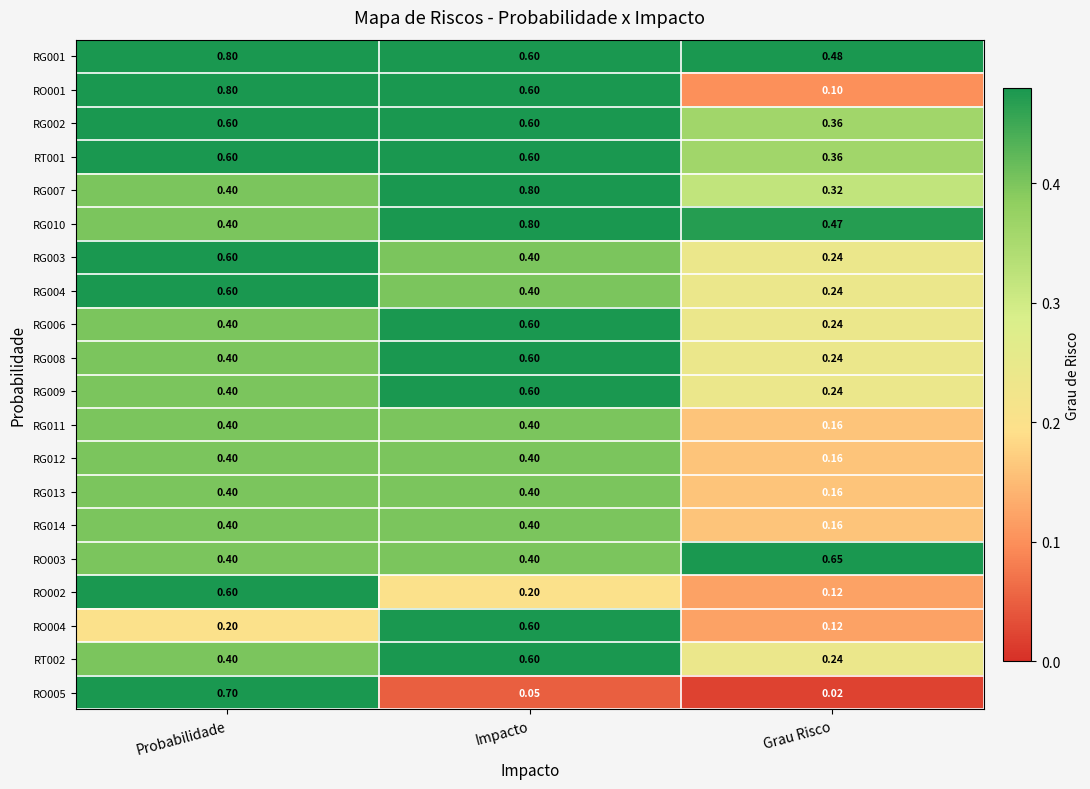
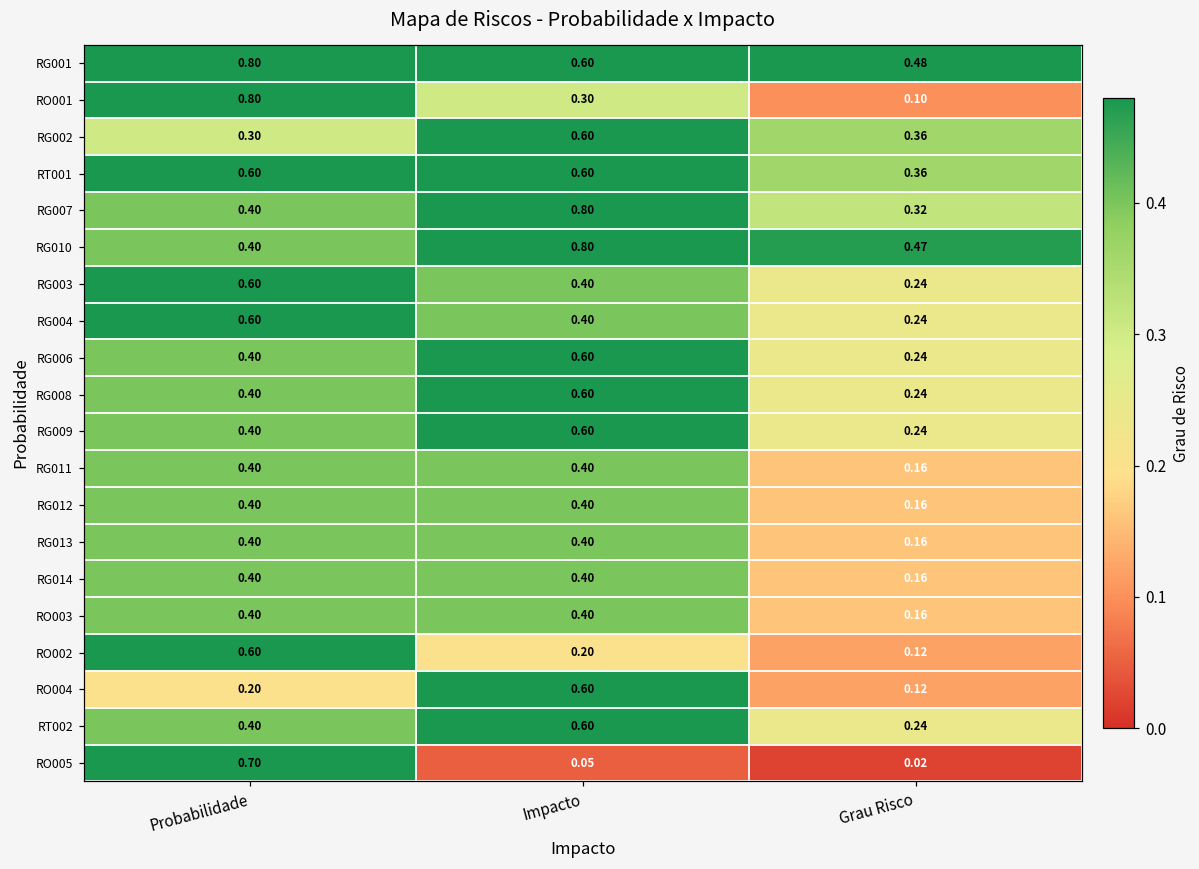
RO001, Impacto: 0.60 -> 0.30
RG002, Probabilidade: 0.60 -> 0.30
RO003, Grau Risco: 0.65 -> 0.16
